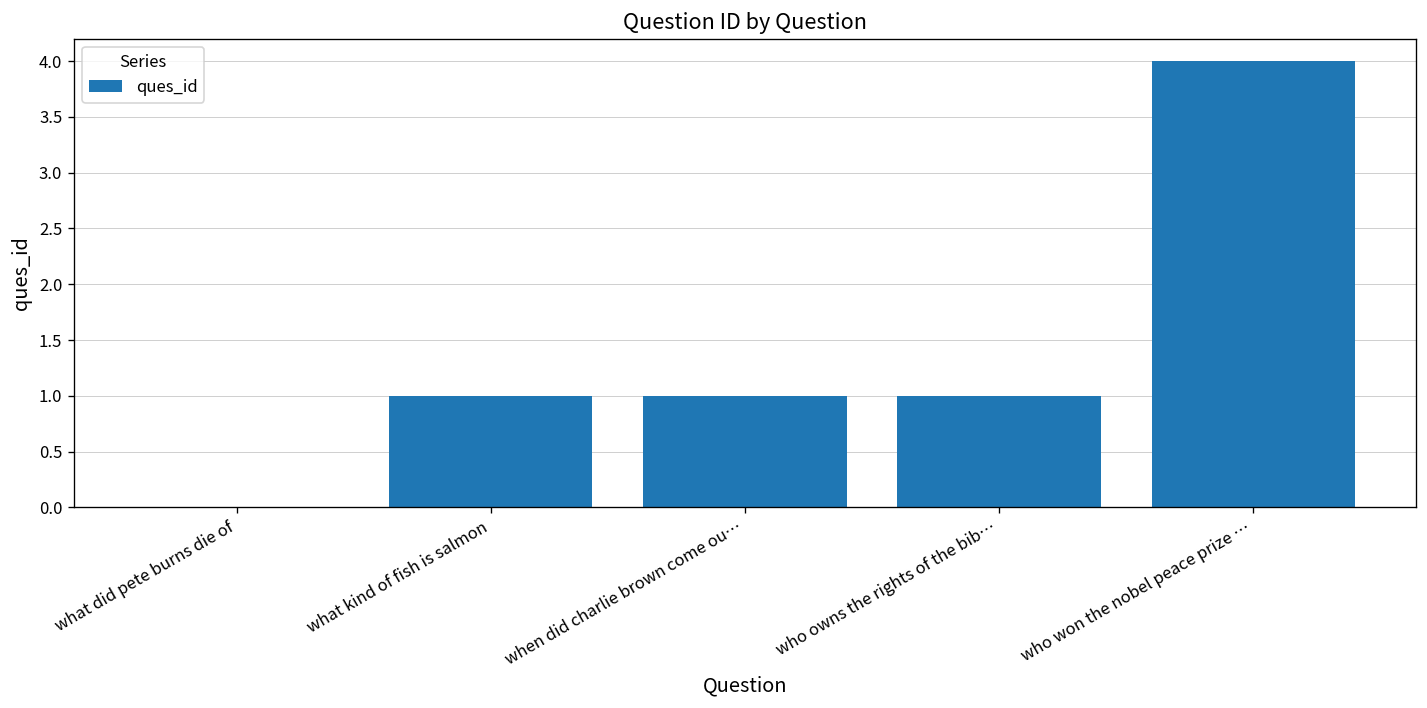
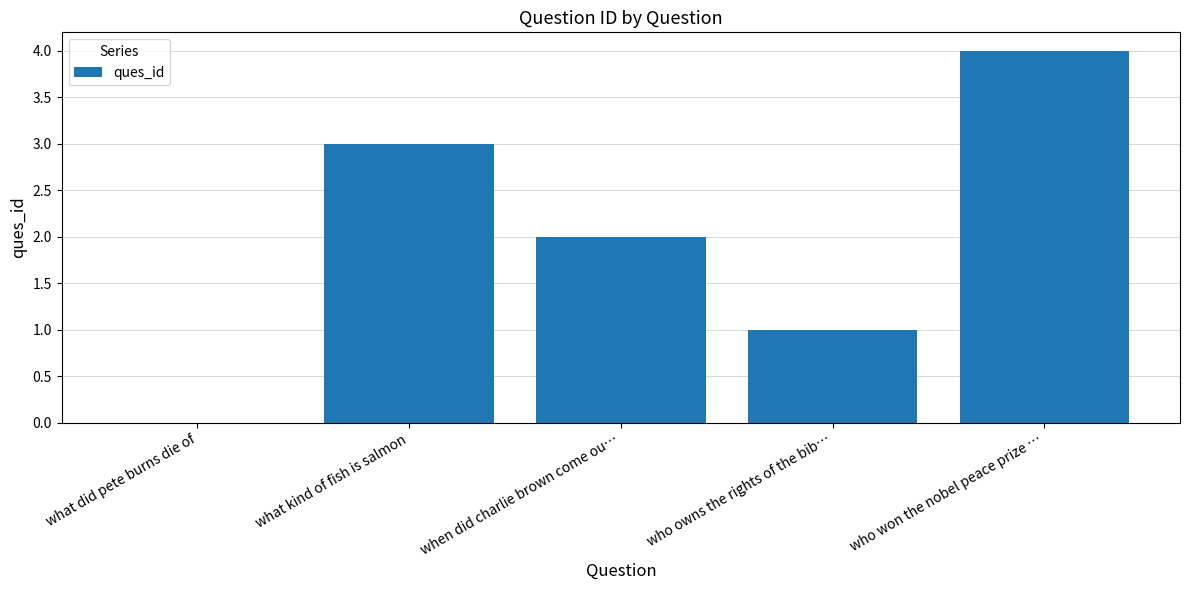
what kind of fish is salmon: 1 -> 3
when did charlie brown come ou…: 1 -> 2
